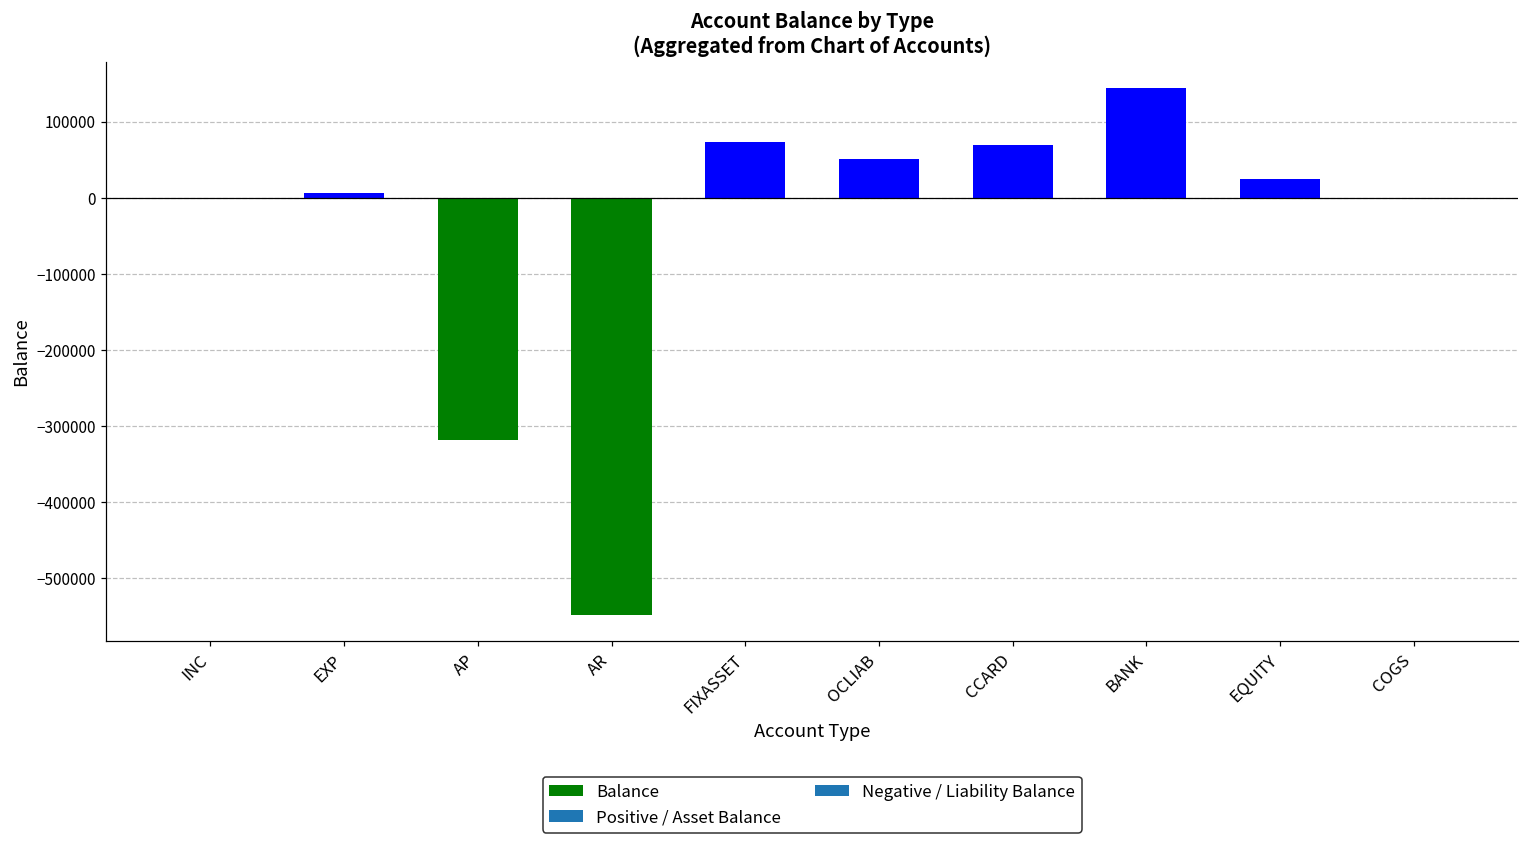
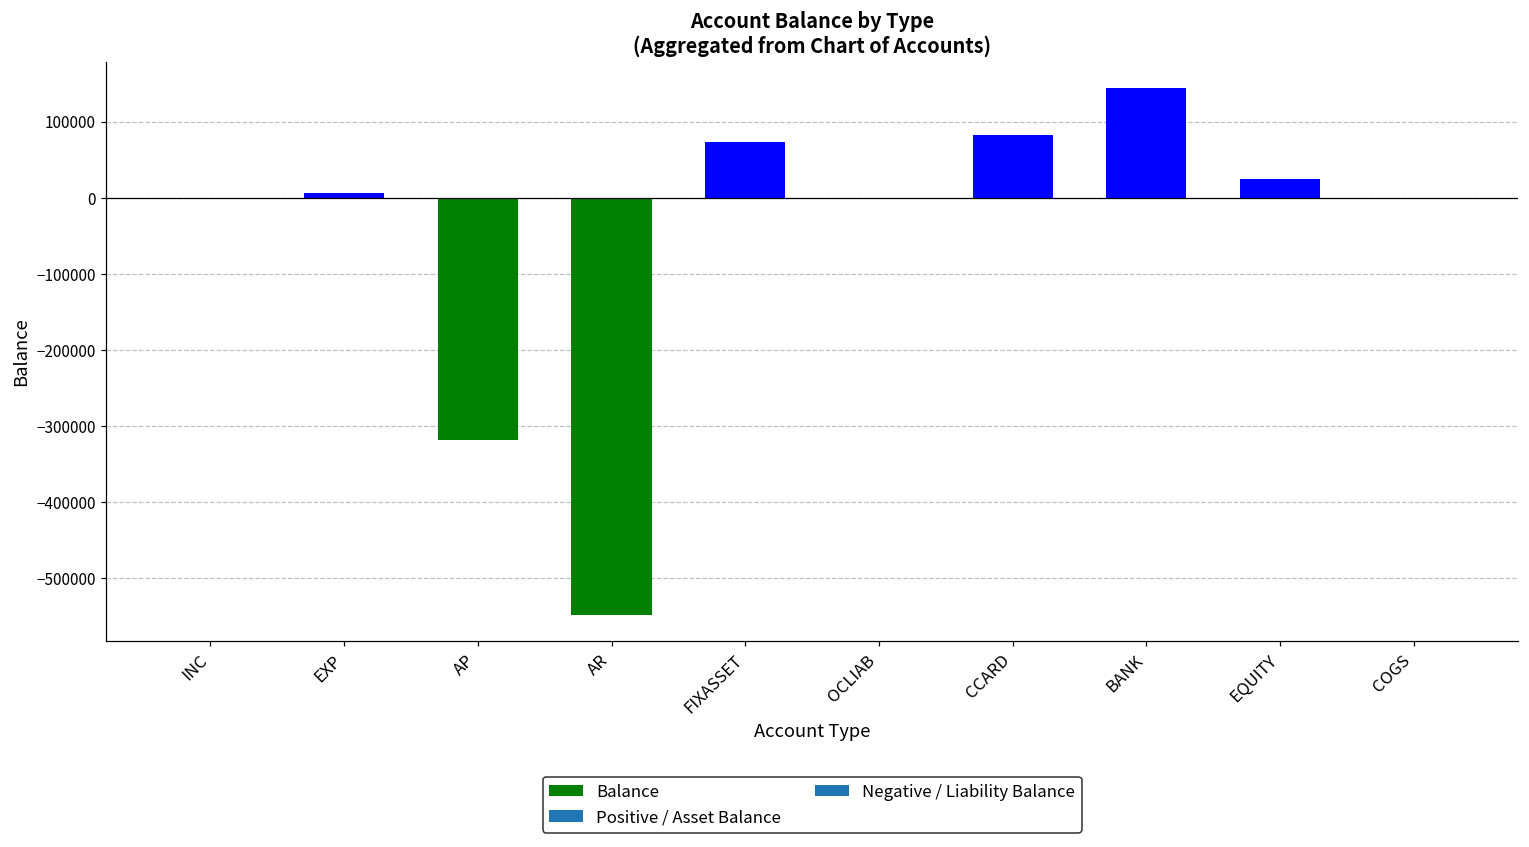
OCLIAB: 50000 -> 0
CCARD: 70000 -> 80000
